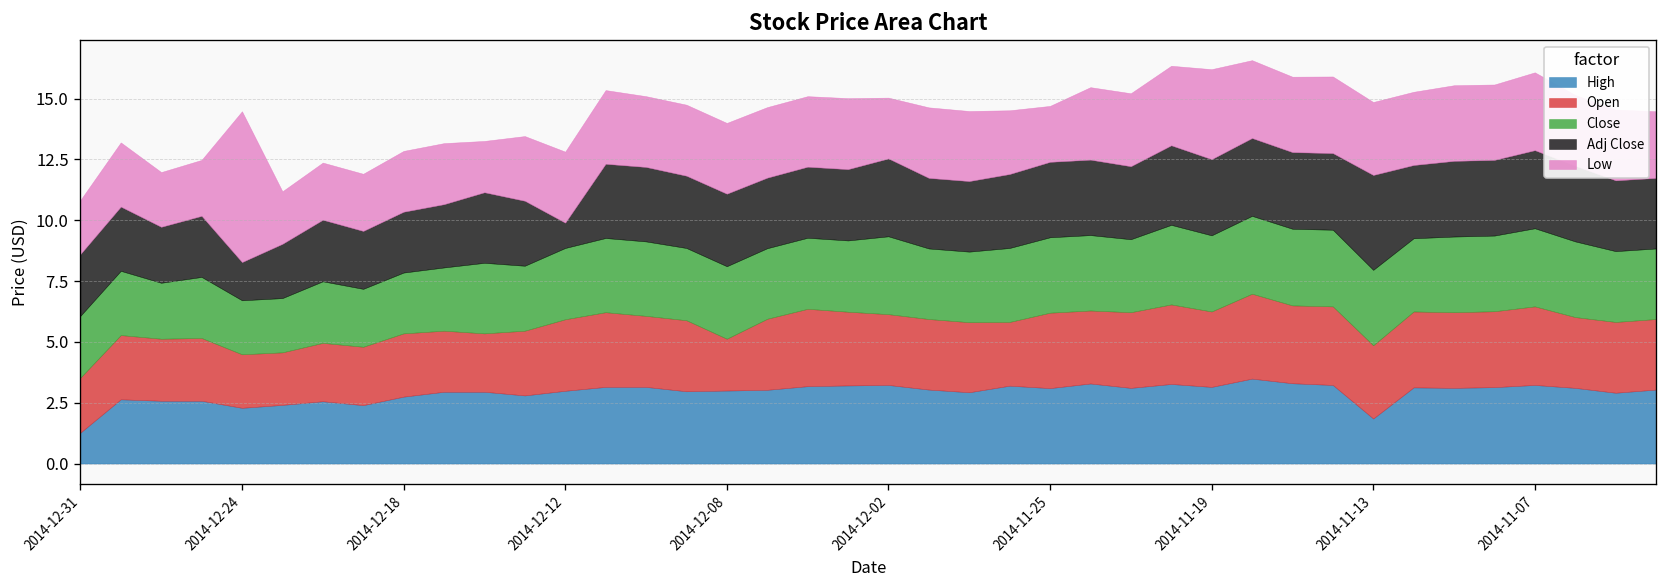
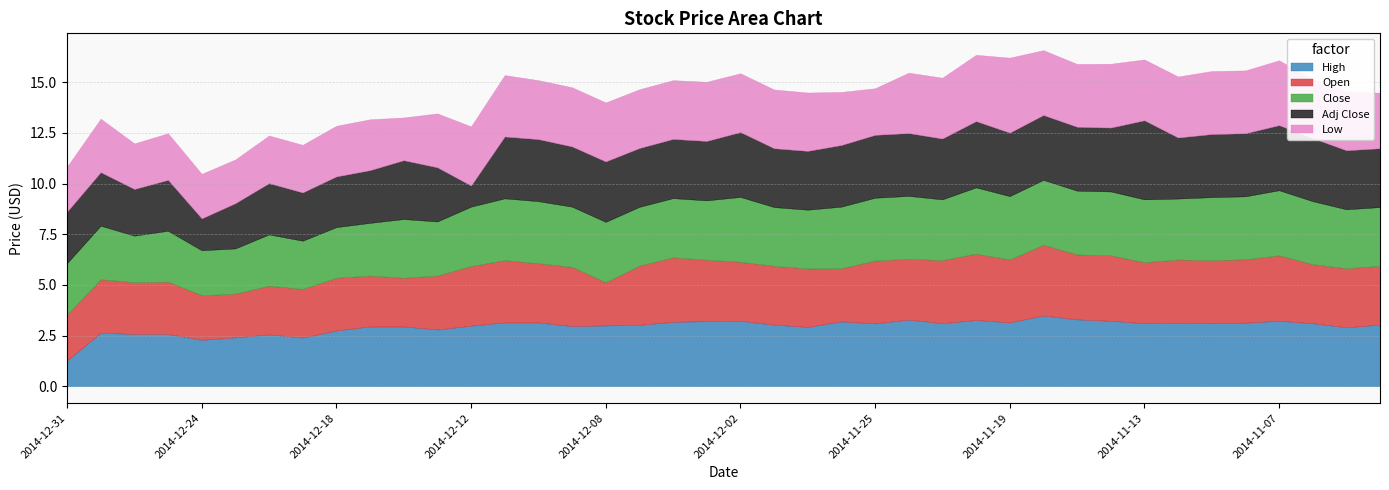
Low, 2014-12-24: 6.2 -> 2.2
Low, 2014-12-02: 2.5 -> 2.9
High, 2014-11-13: 1.9 -> 3.1
